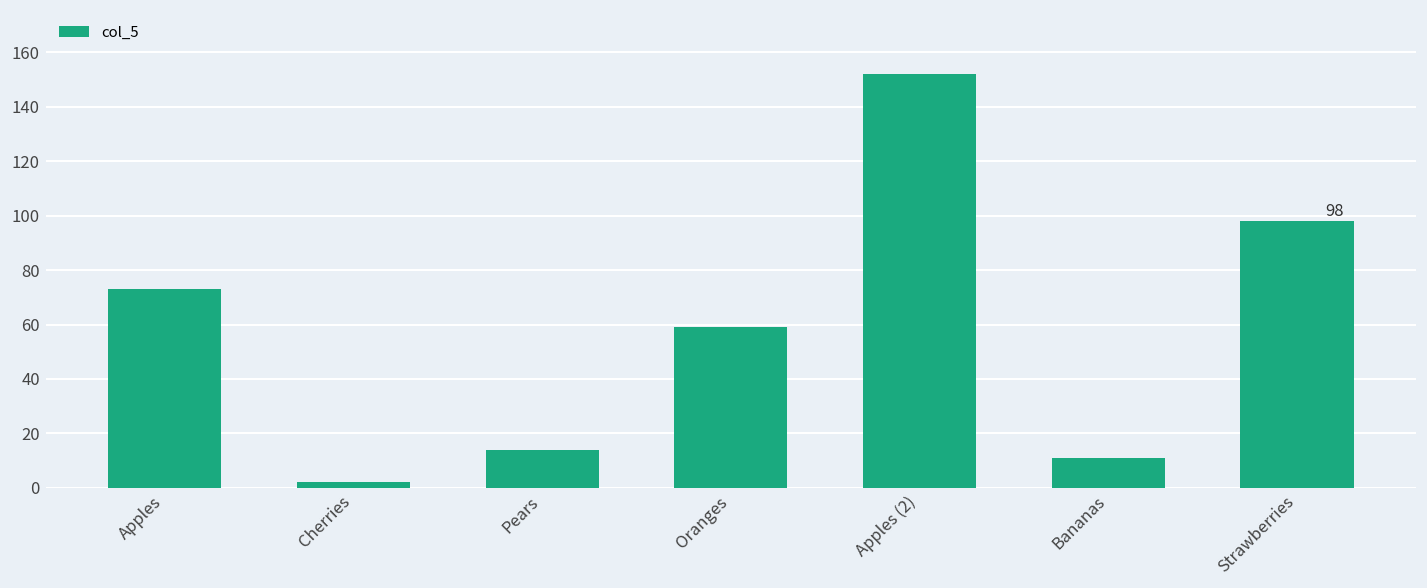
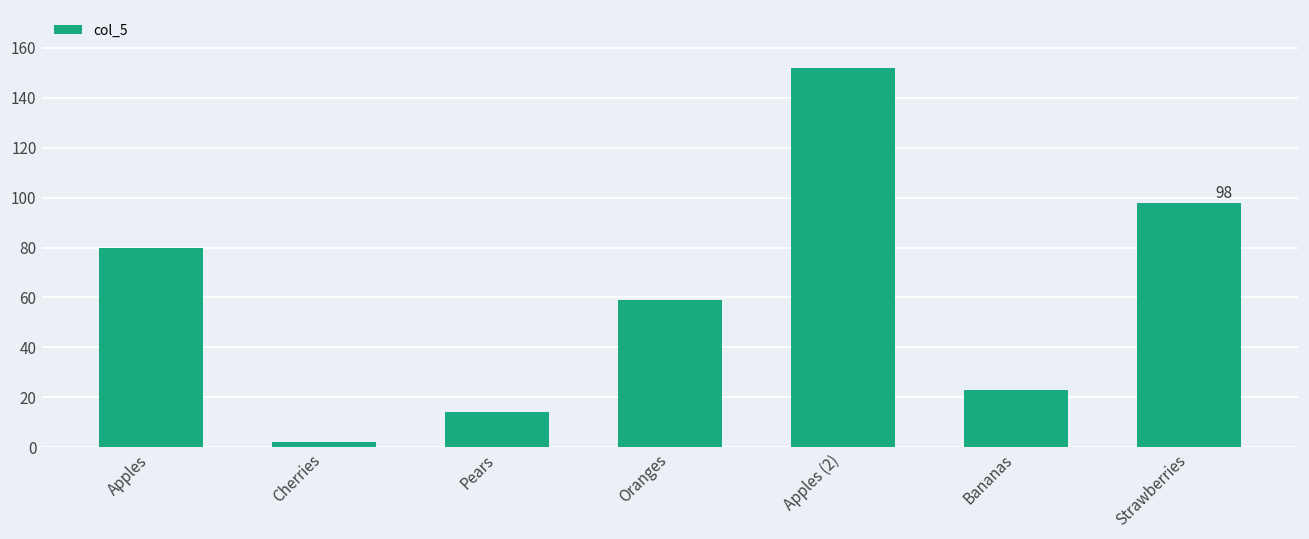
Apples: 73 -> 80
Bananas: 11 -> 23
